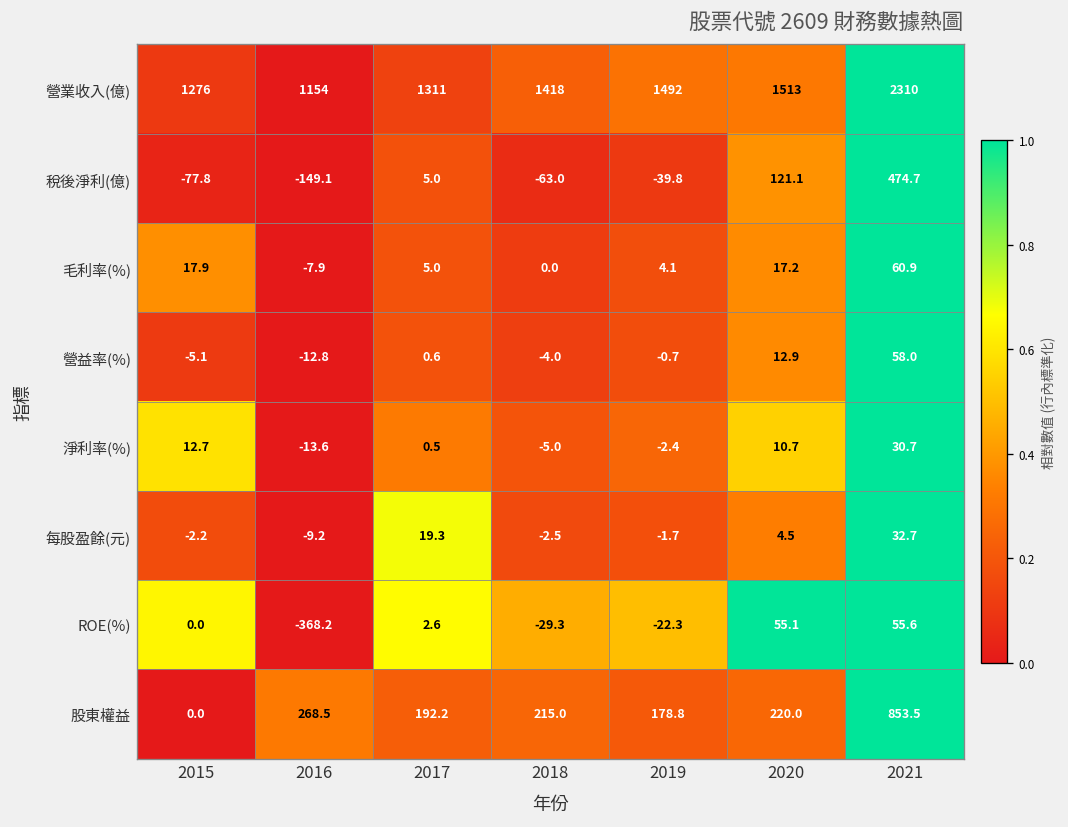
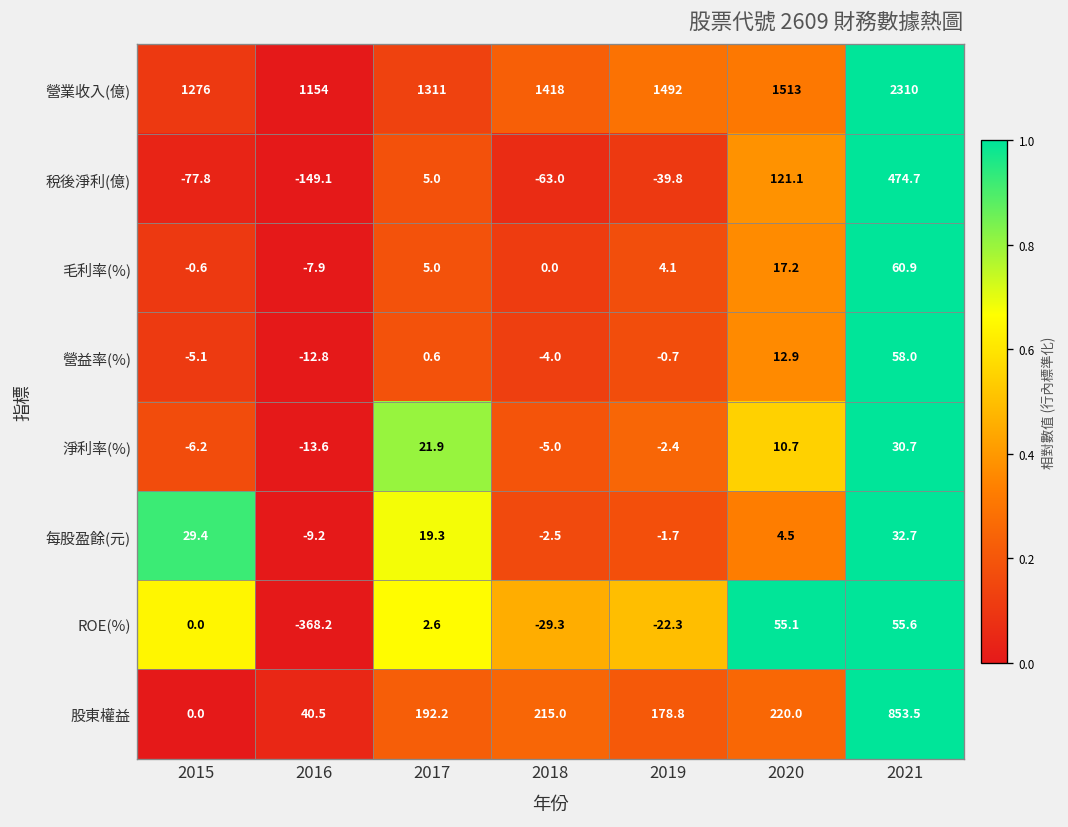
毛利率(%), 2015: 17.9 -> -0.6
淨利率(%), 2015: 12.7 -> -6.2
淨利率(%), 2017: 0.5 -> 21.9
每股盈餘(元), 2015: -2.2 -> 29.4
股東權益, 2016: 268.5 -> 40.5
